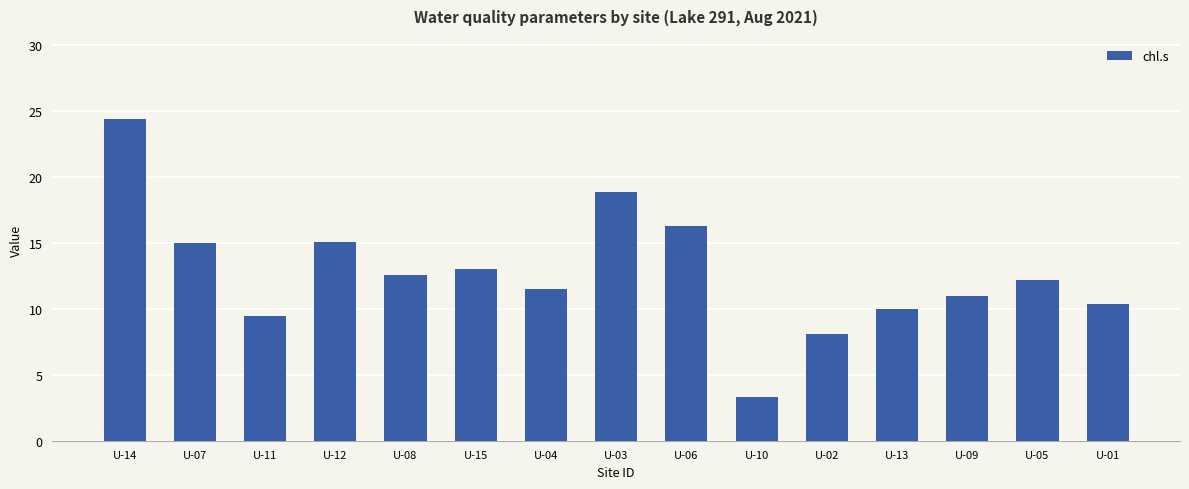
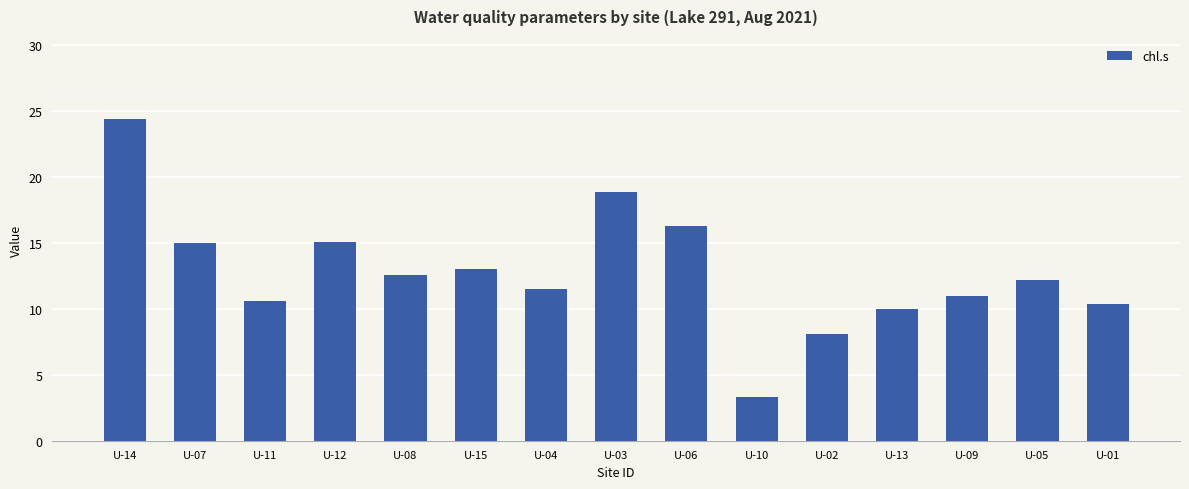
U-11: 9.5 -> 10.6
